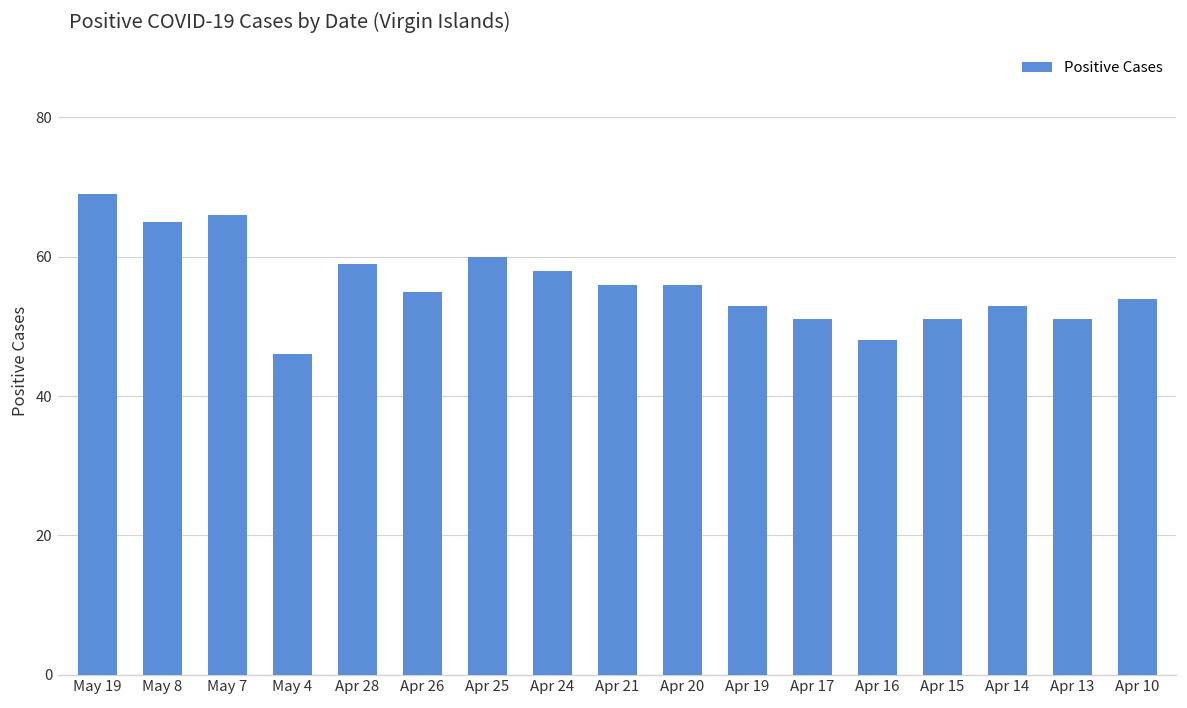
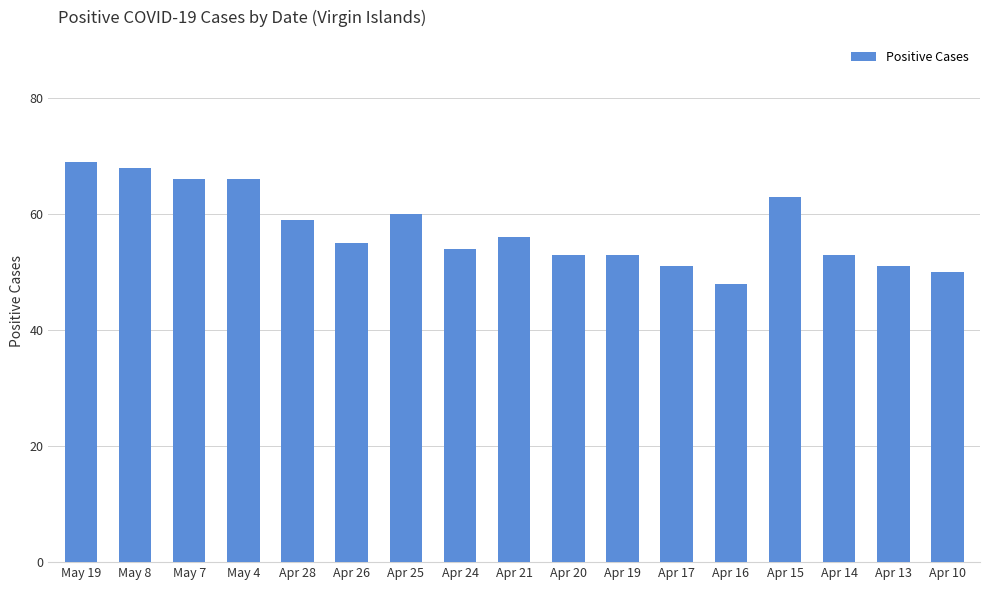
May 8: 65 -> 68
May 4: 46 -> 66
Apr 24: 58 -> 54
Apr 20: 56 -> 53
Apr 15: 51 -> 63
Apr 10: 54 -> 50
